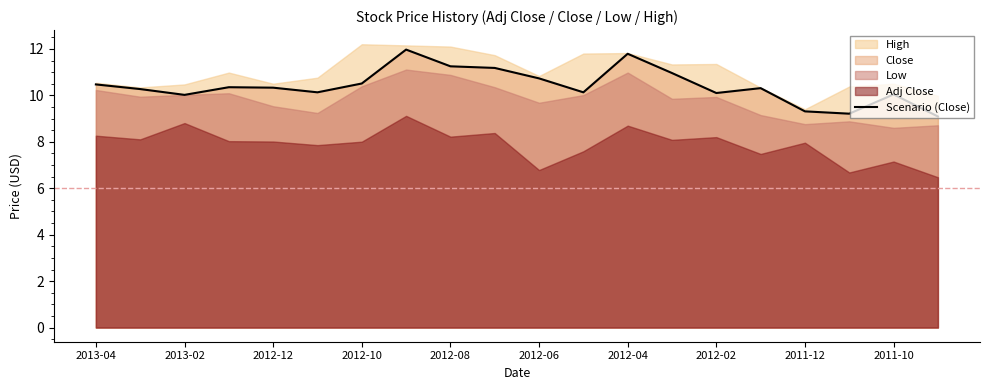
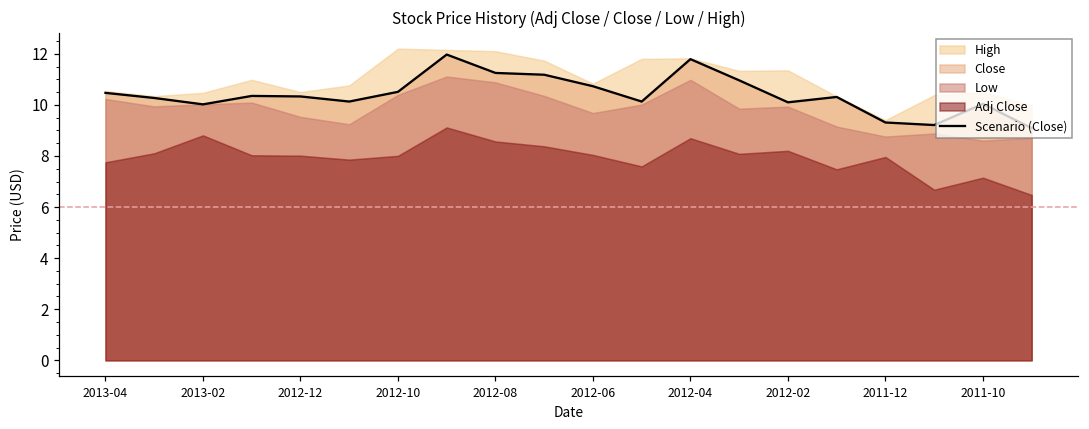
Adj Close, 2013-04: 8.3 -> 7.8
Adj Close, 2012-08: 8.2 -> 8.6
Adj Close, 2012-06: 6.8 -> 8.0
